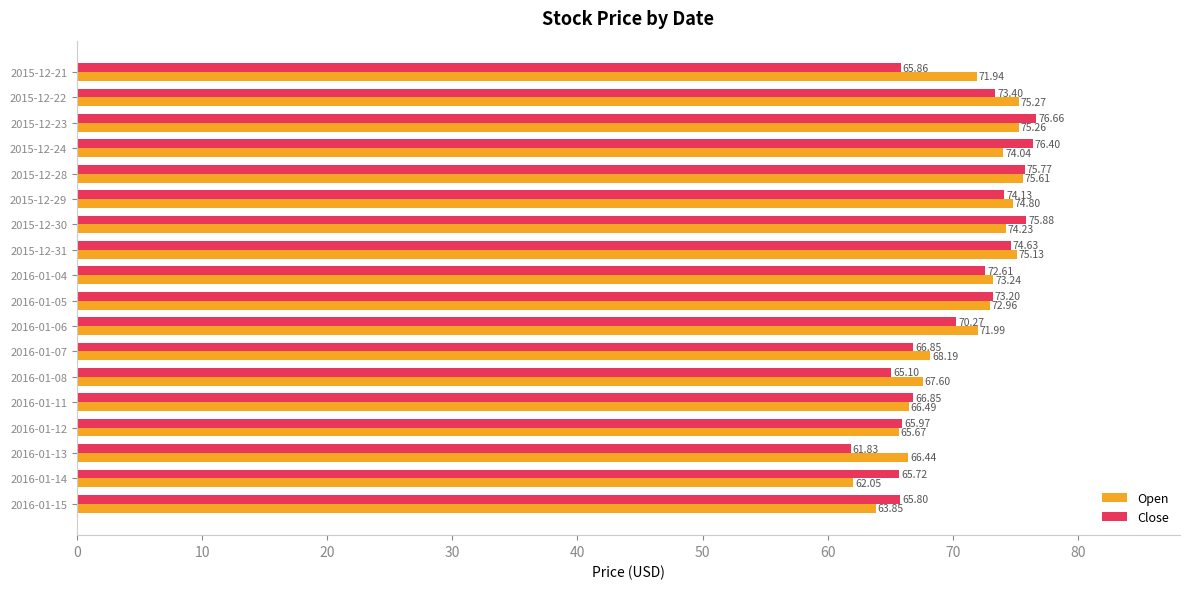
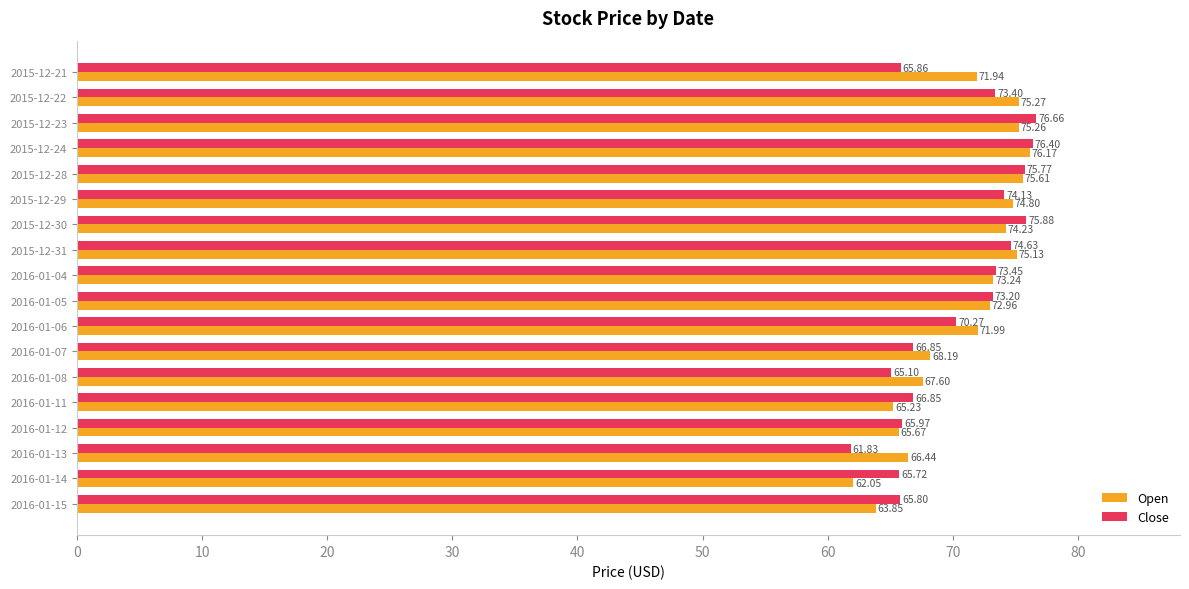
Open, 2015-12-24: 74.04 -> 76.17
Close, 2016-01-04: 72.61 -> 73.45
Open, 2016-01-11: 66.49 -> 65.23
